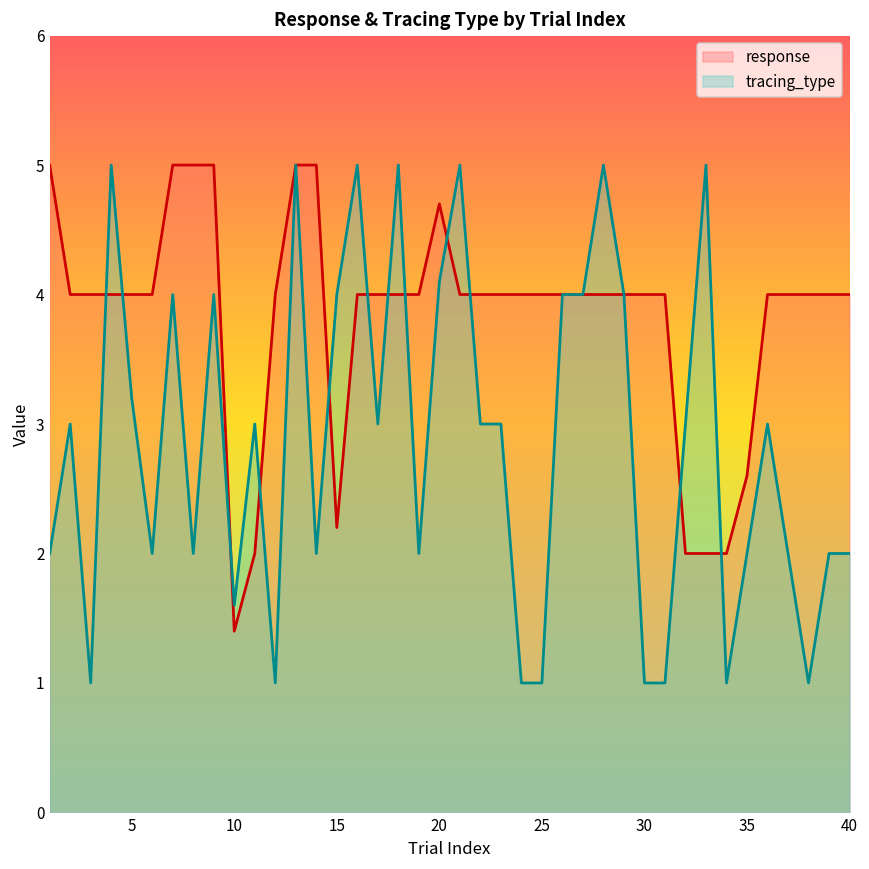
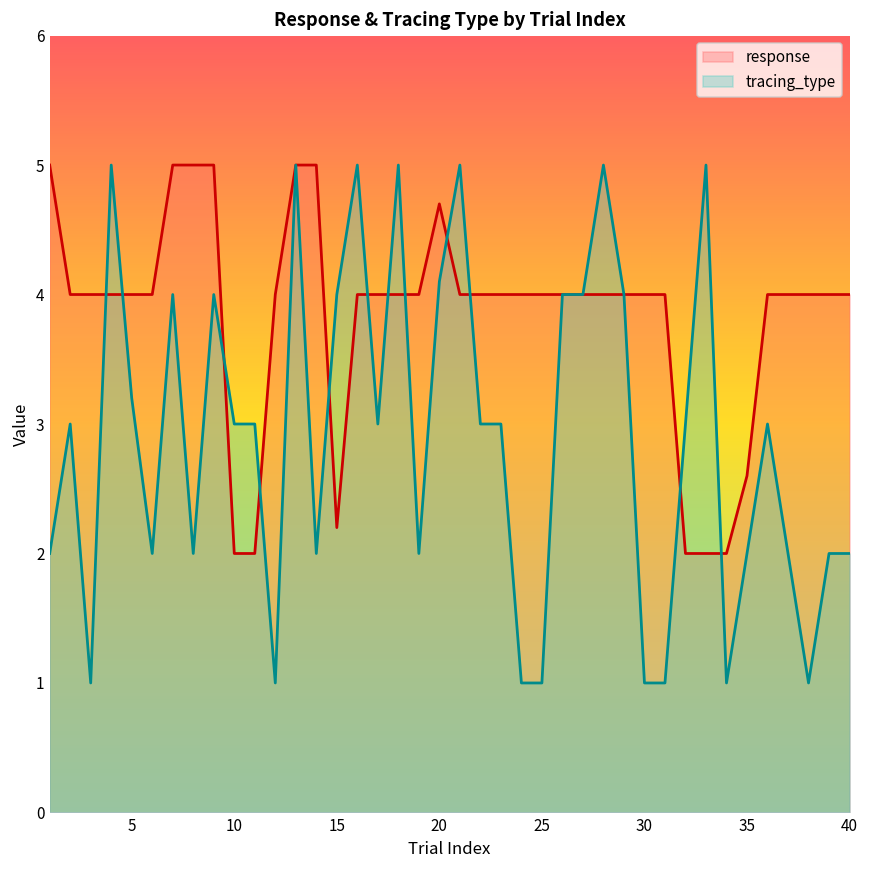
response, 10: 1.4 -> 2.0
tracing_type, 10: 1.6 -> 3.0
